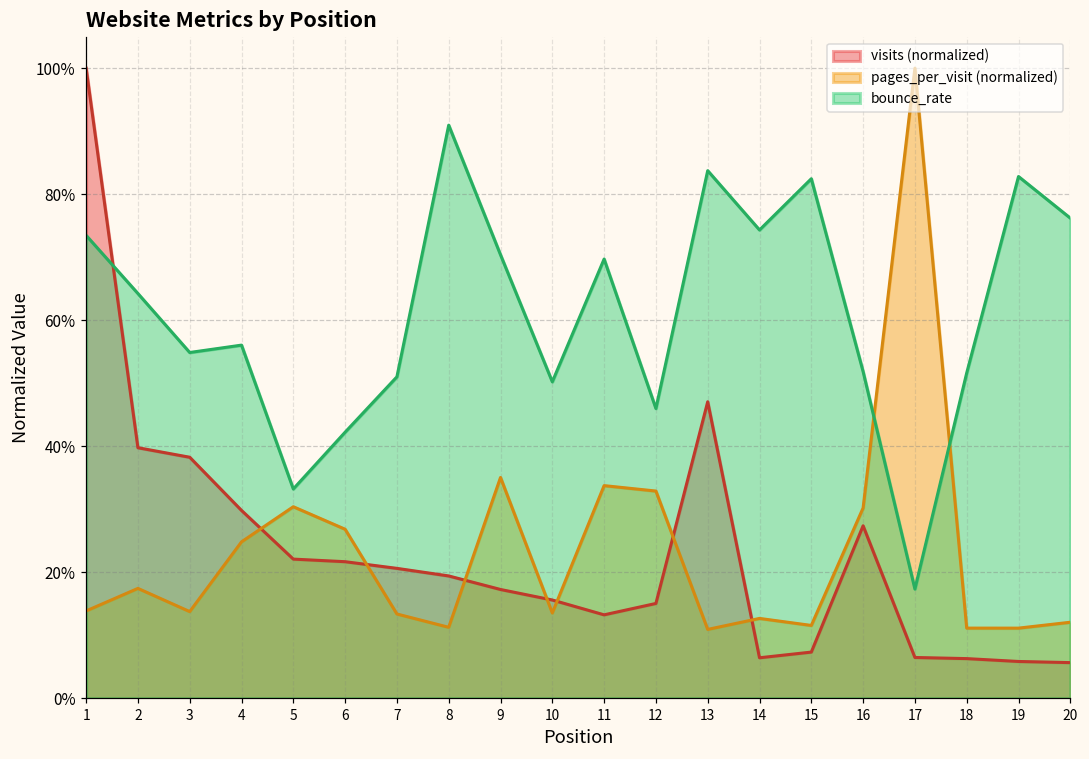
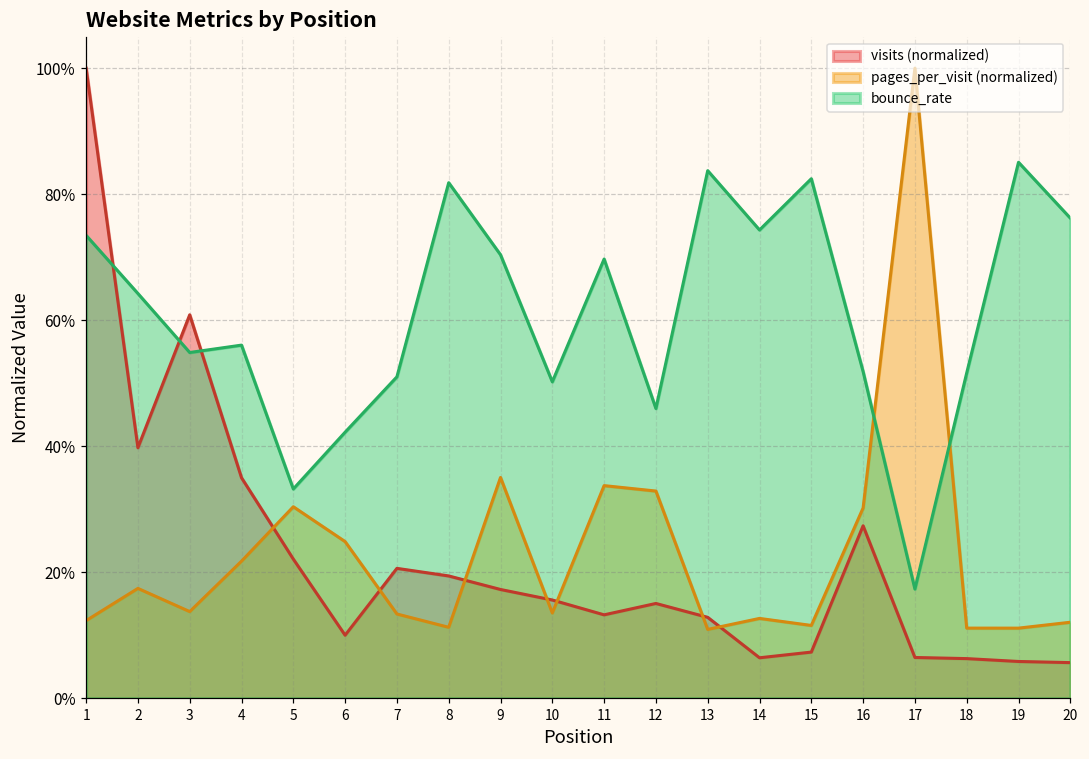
pages_per_visit (normalized), 1: 14% -> 12%
visits (normalized), 3: 38% -> 61%
visits (normalized), 4: 30% -> 35%
pages_per_visit (normalized), 4: 25% -> 22%
visits (normalized), 6: 22% -> 10%
pages_per_visit (normalized), 6: 27% -> 25%
bounce_rate, 8: 91% -> 82%
visits (normalized), 13: 47% -> 13%
bounce_rate, 19: 83% -> 85%
